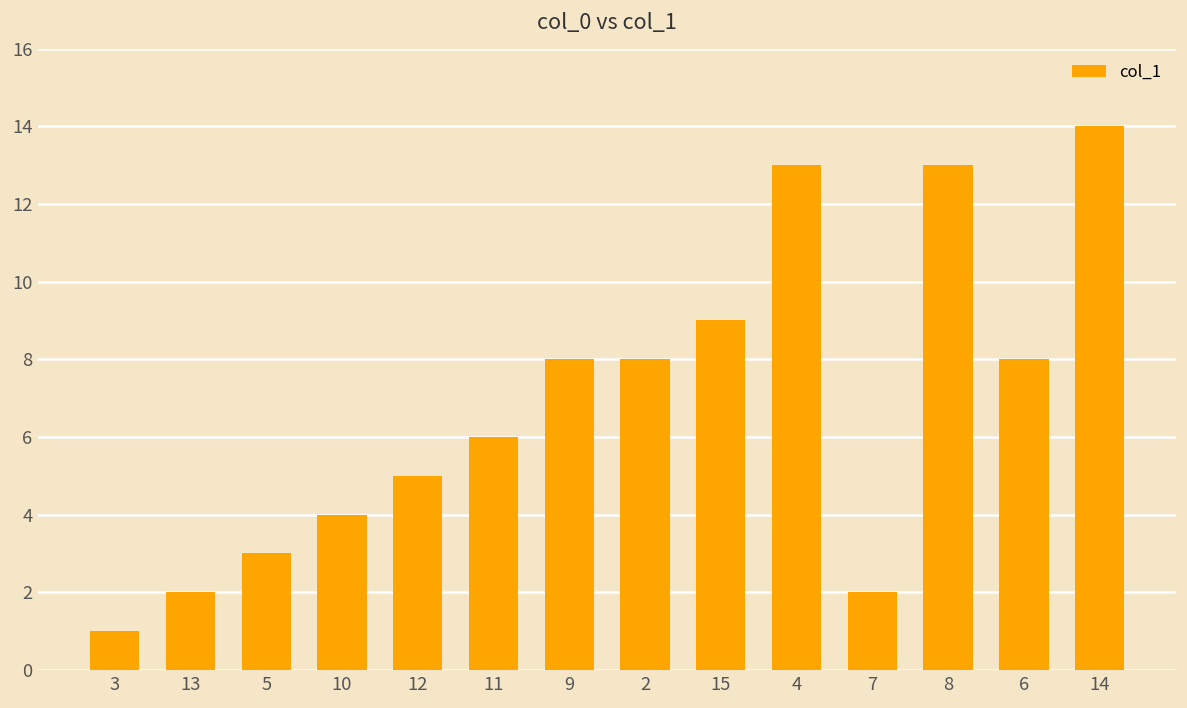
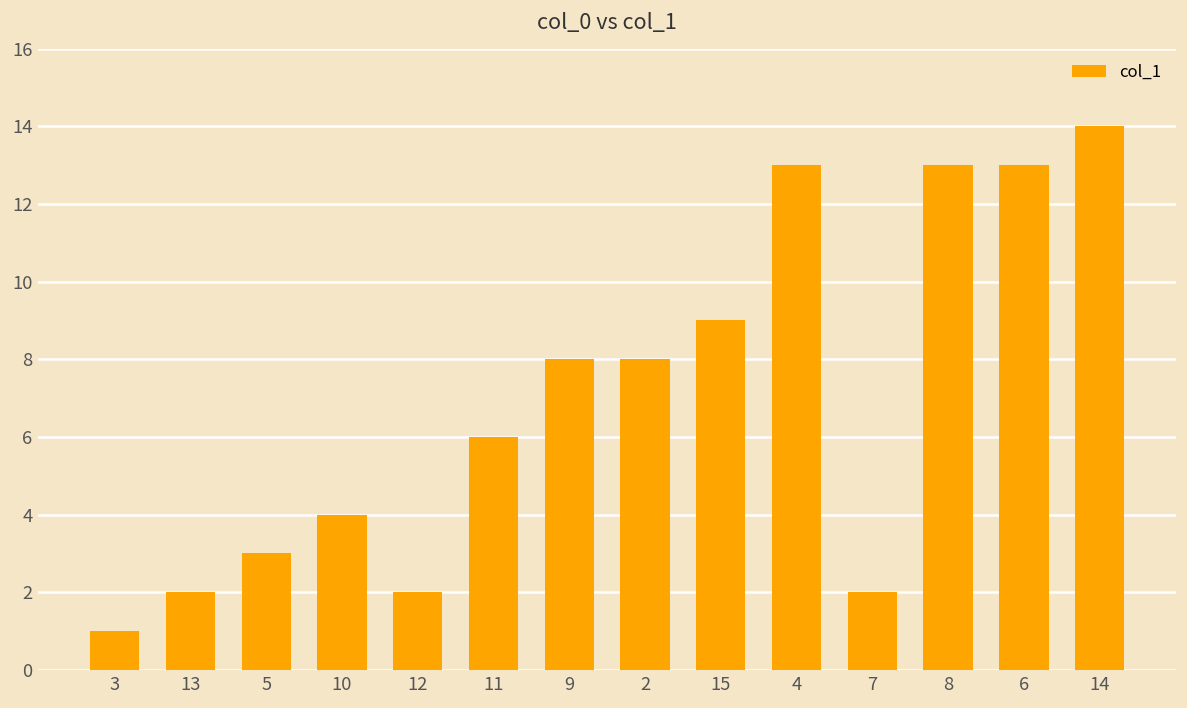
12: 5 -> 2
6: 8 -> 13
